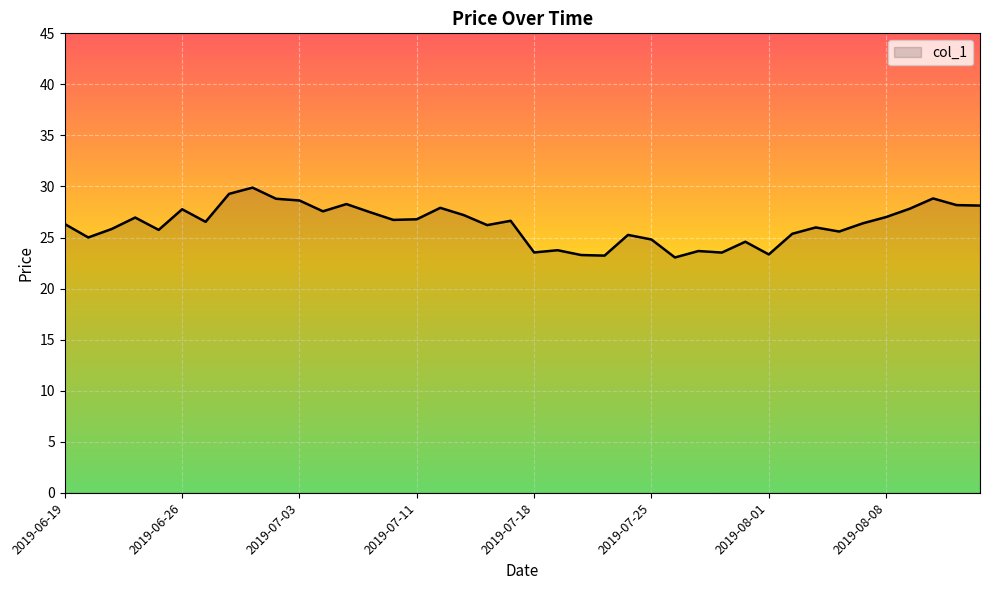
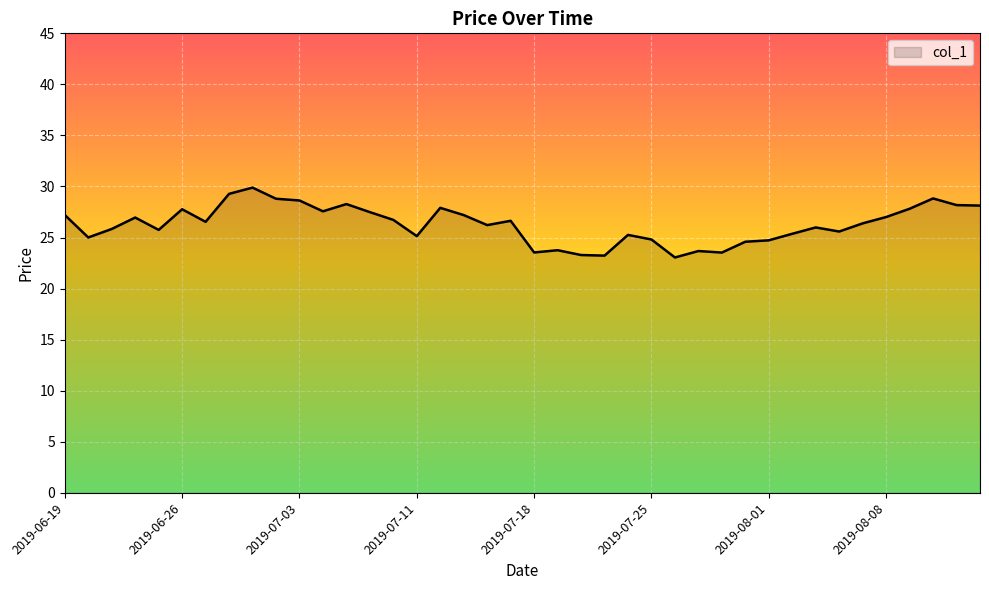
2019-06-19: 26.3 -> 27.2
2019-07-11: 26.8 -> 25.1
2019-08-01: 23.3 -> 24.7
